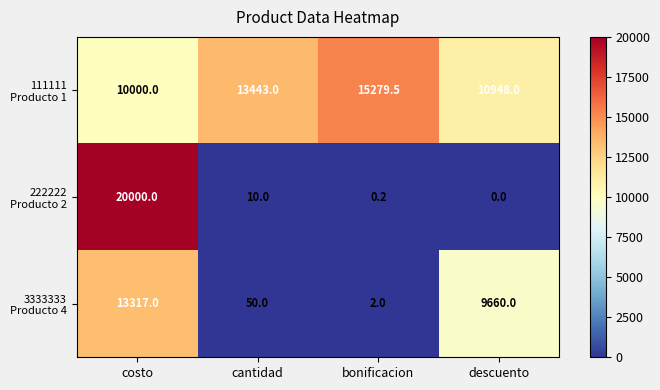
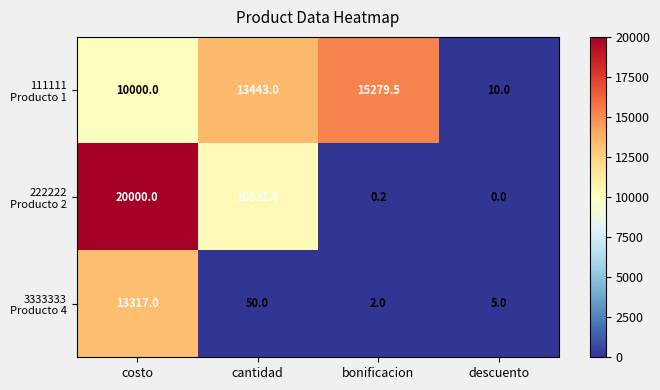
111111 Producto 1, descuento: 10948.0 -> 10.0
222222 Producto 2, cantidad: 10.0 -> 10321.0
3333333 Producto 4, descuento: 9660.0 -> 5.0
